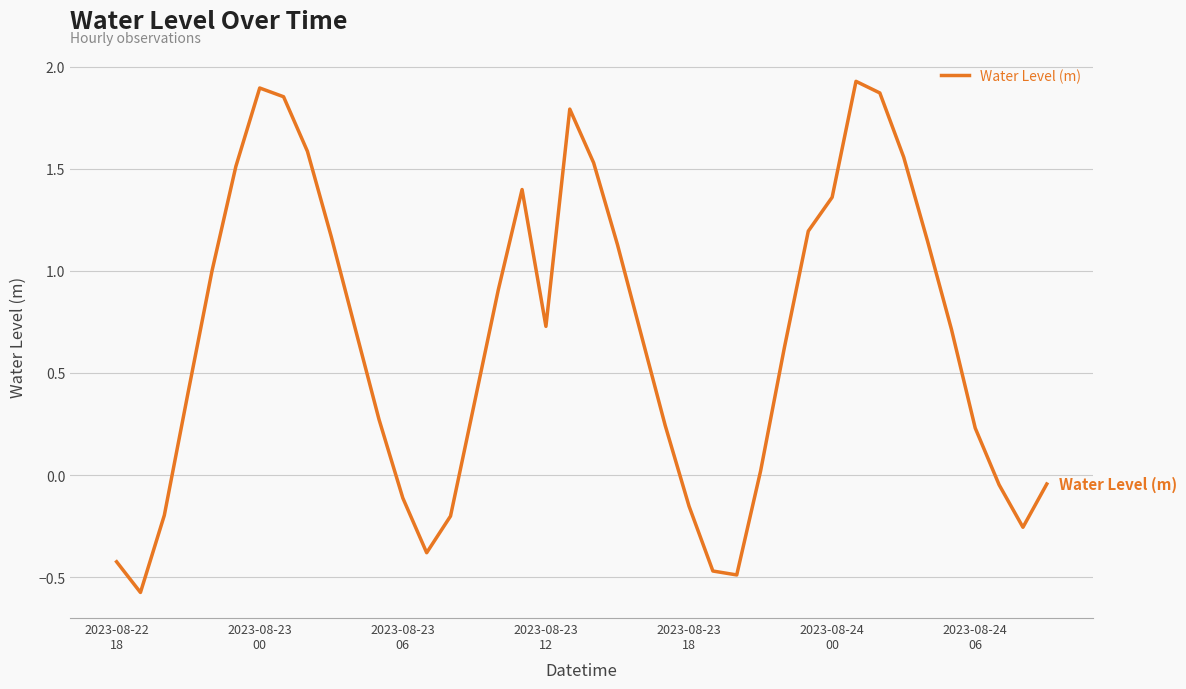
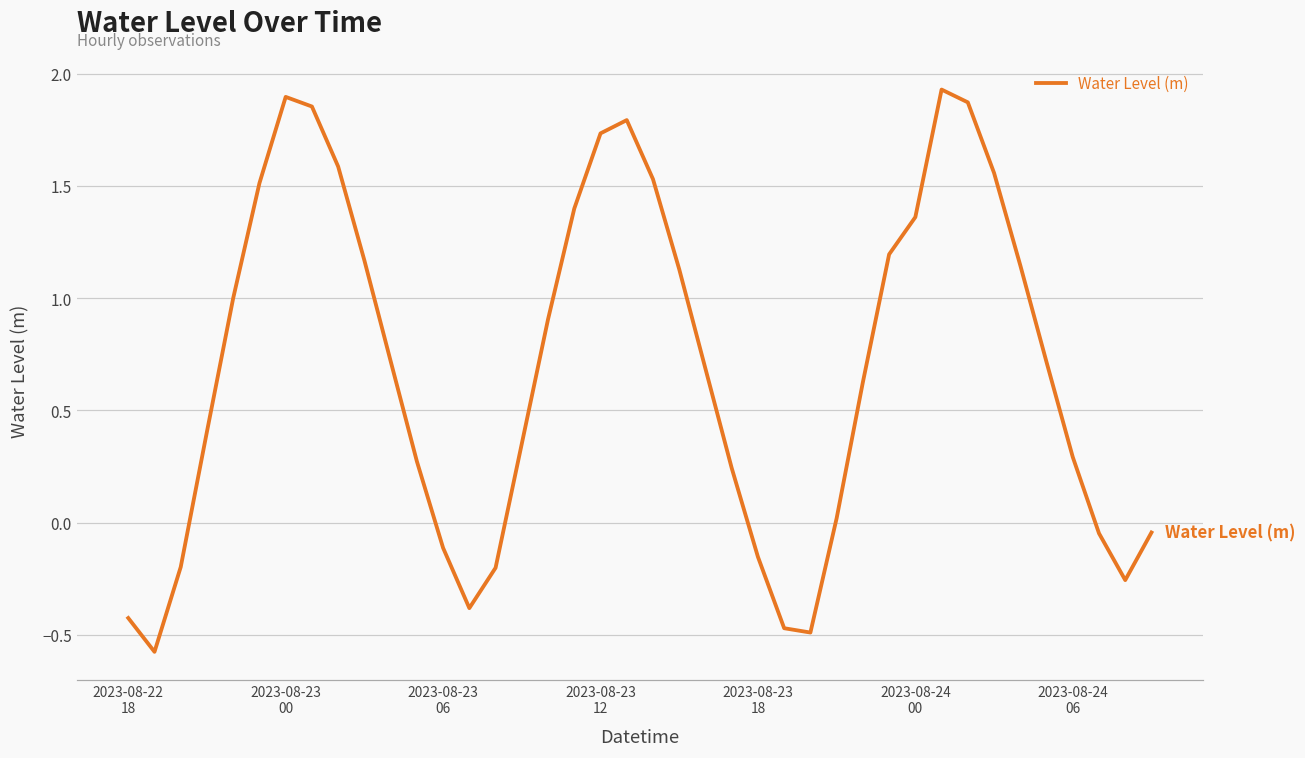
2023-08-23 12: 0.73 -> 1.73
2023-08-24 06: 0.23 -> 0.29
